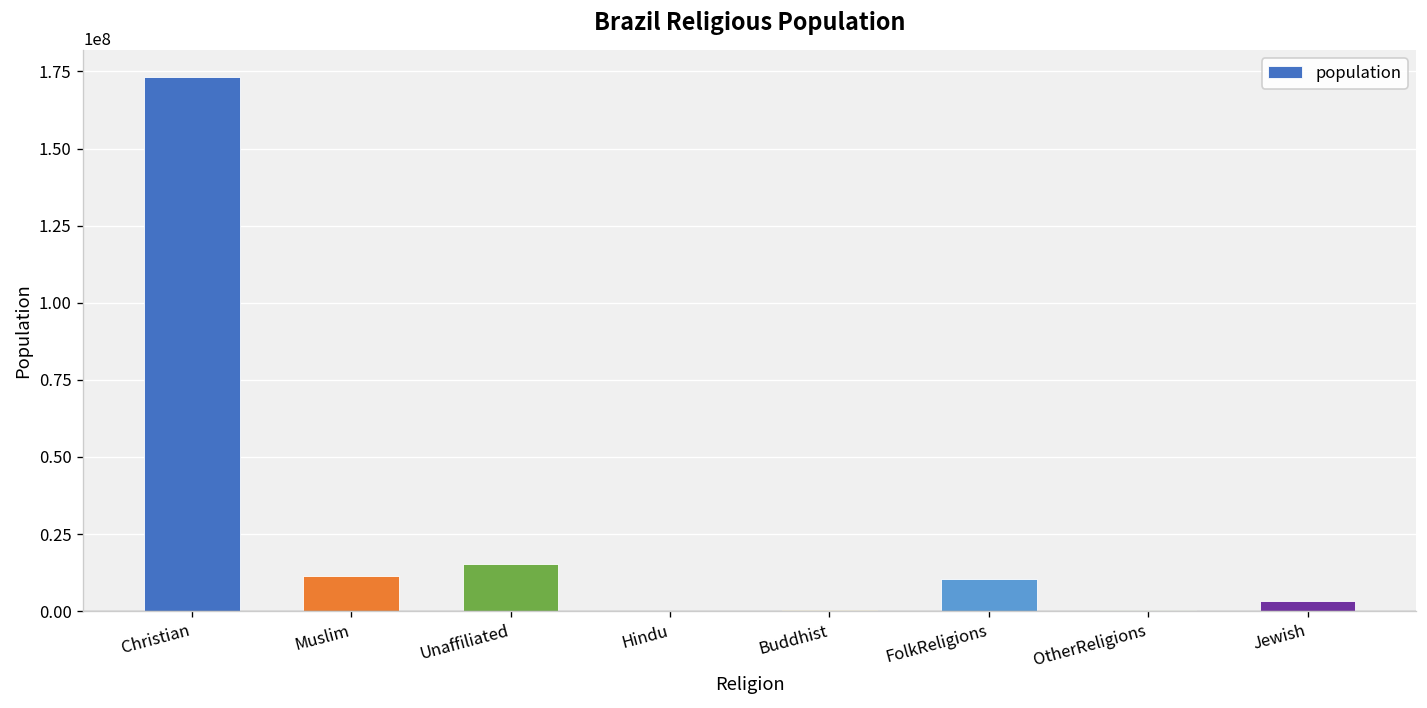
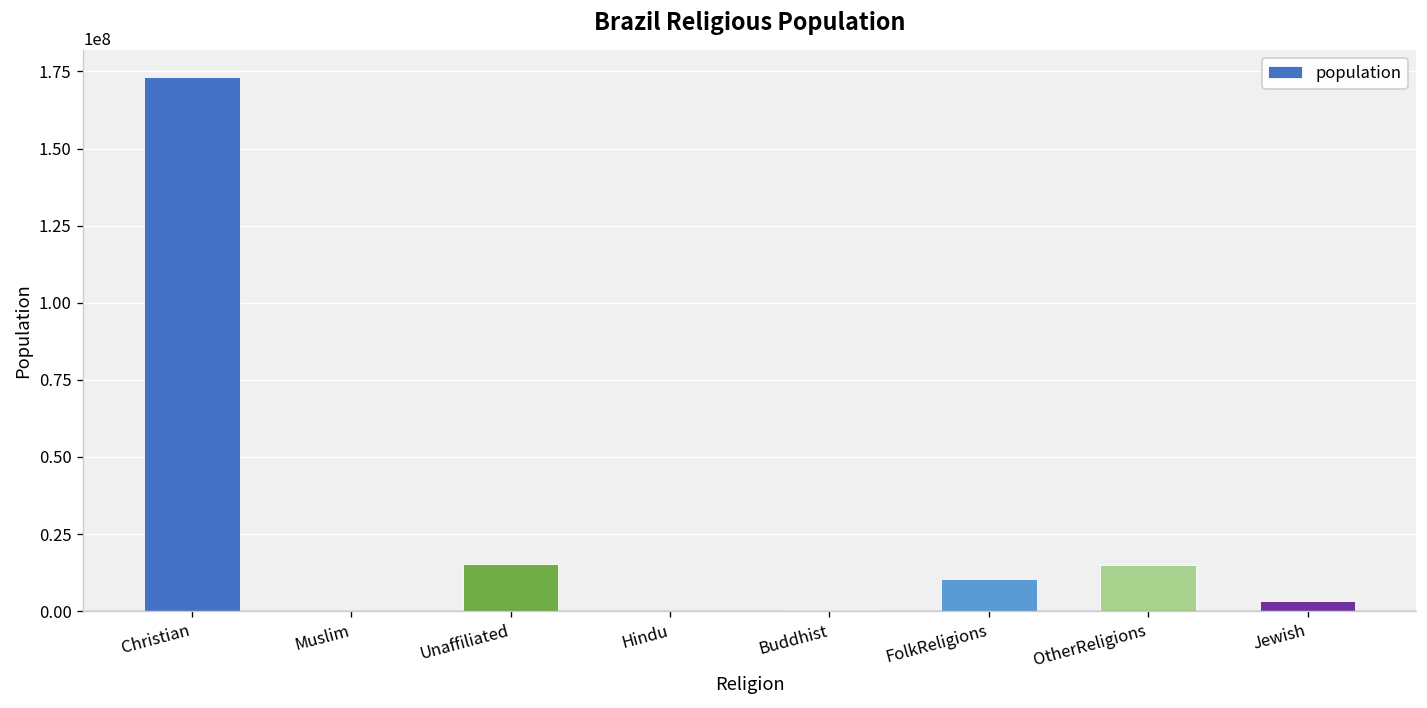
Muslim: 11000000 -> 0
OtherReligions: 0 -> 15000000
